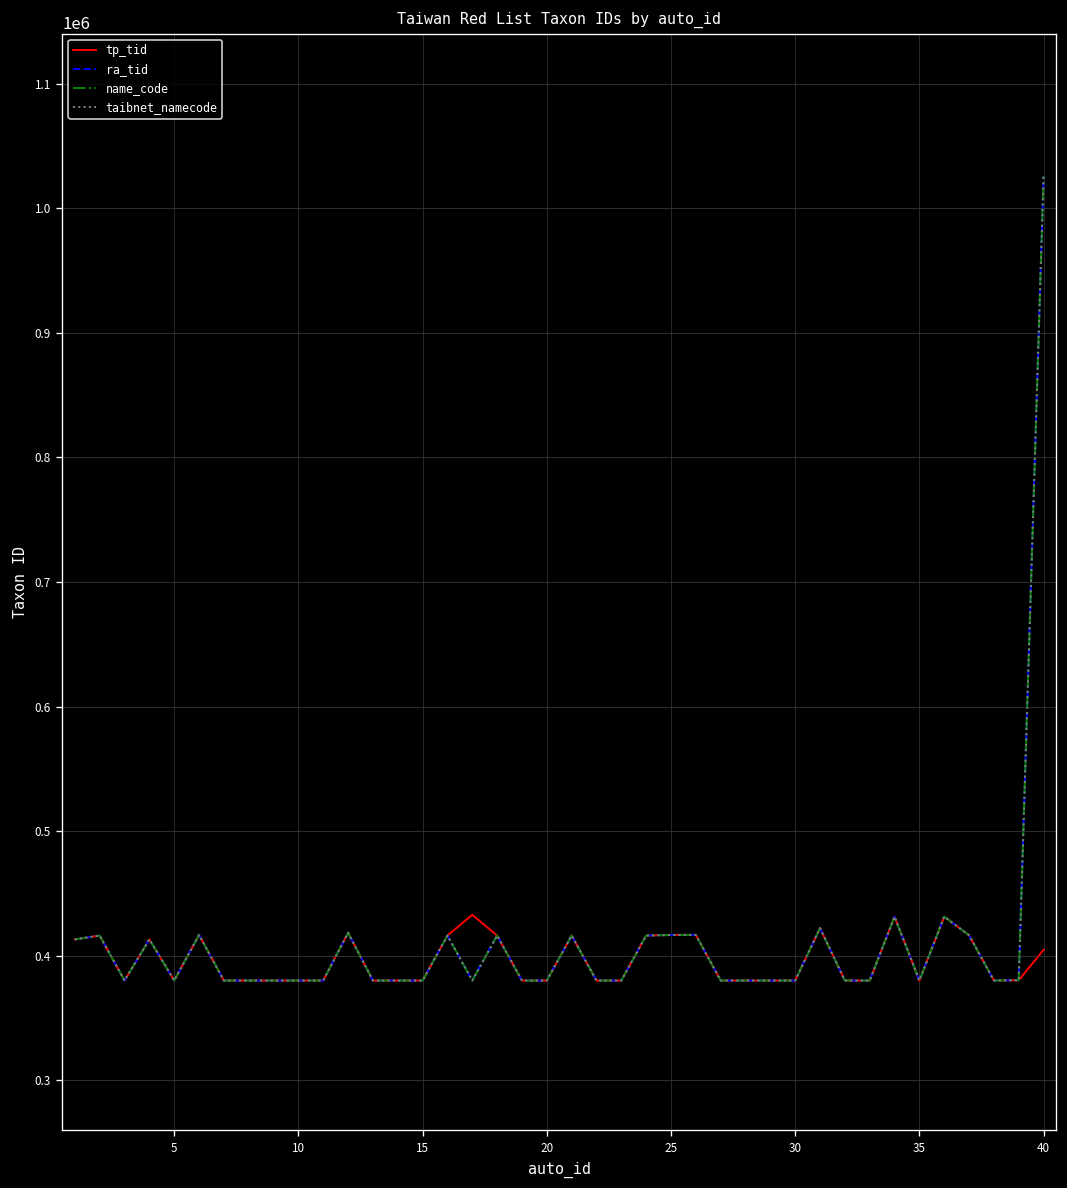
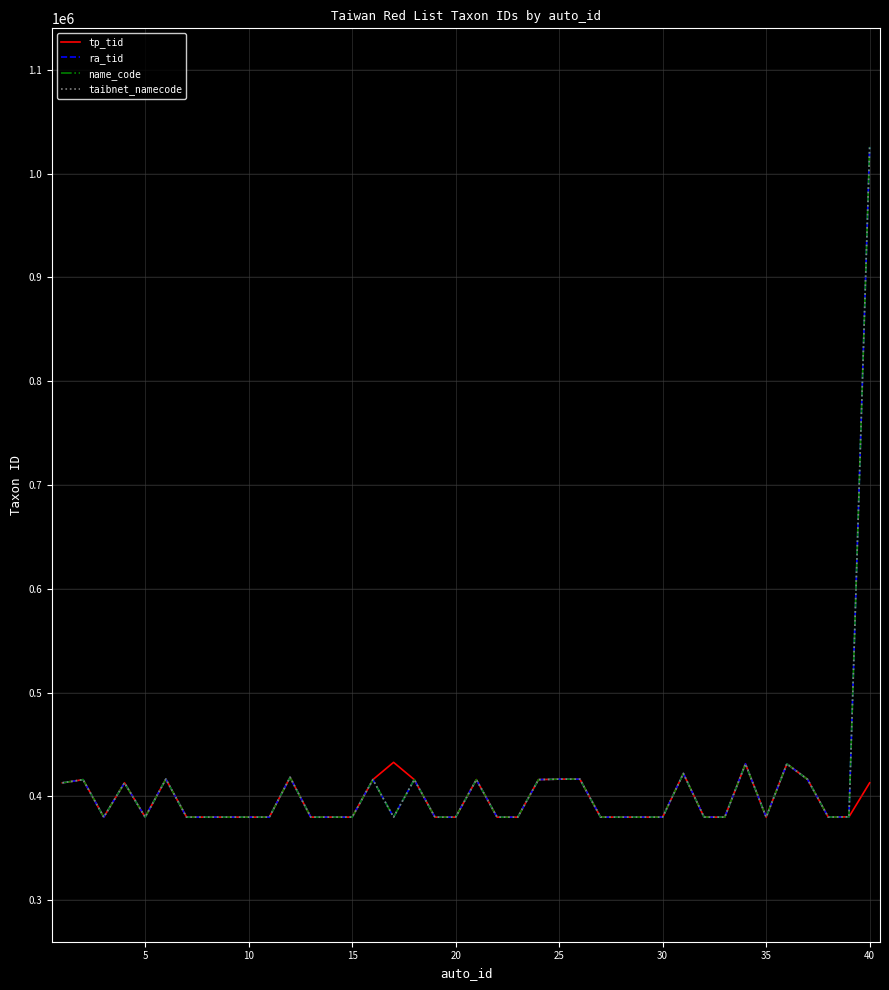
tp_tid, 40: 405000 -> 413000
